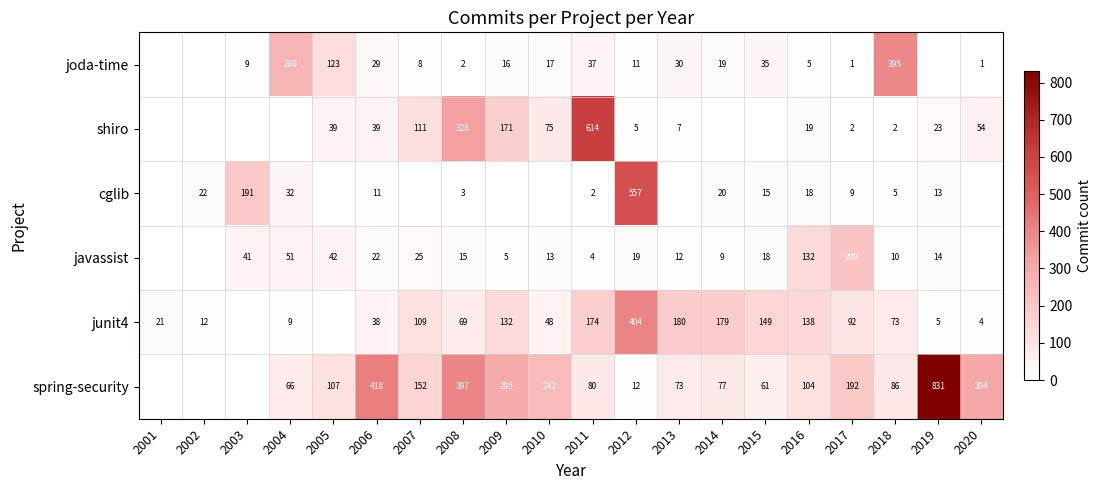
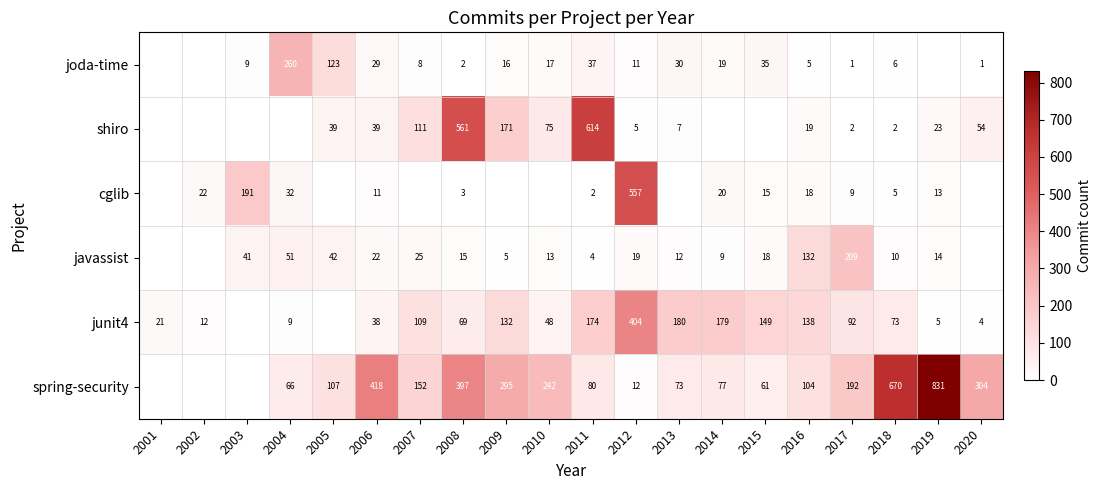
joda-time, 2018: 395 -> 6
shiro, 2008: 328 -> 561
spring-security, 2018: 86 -> 670
